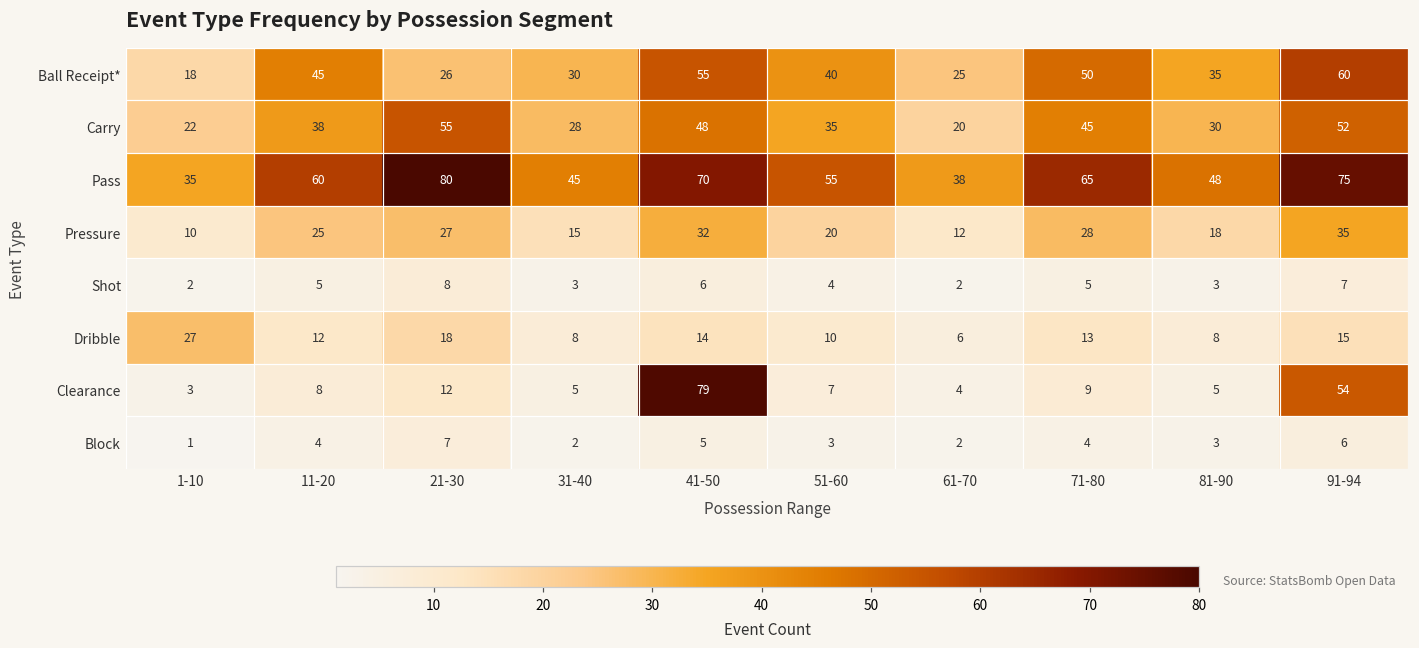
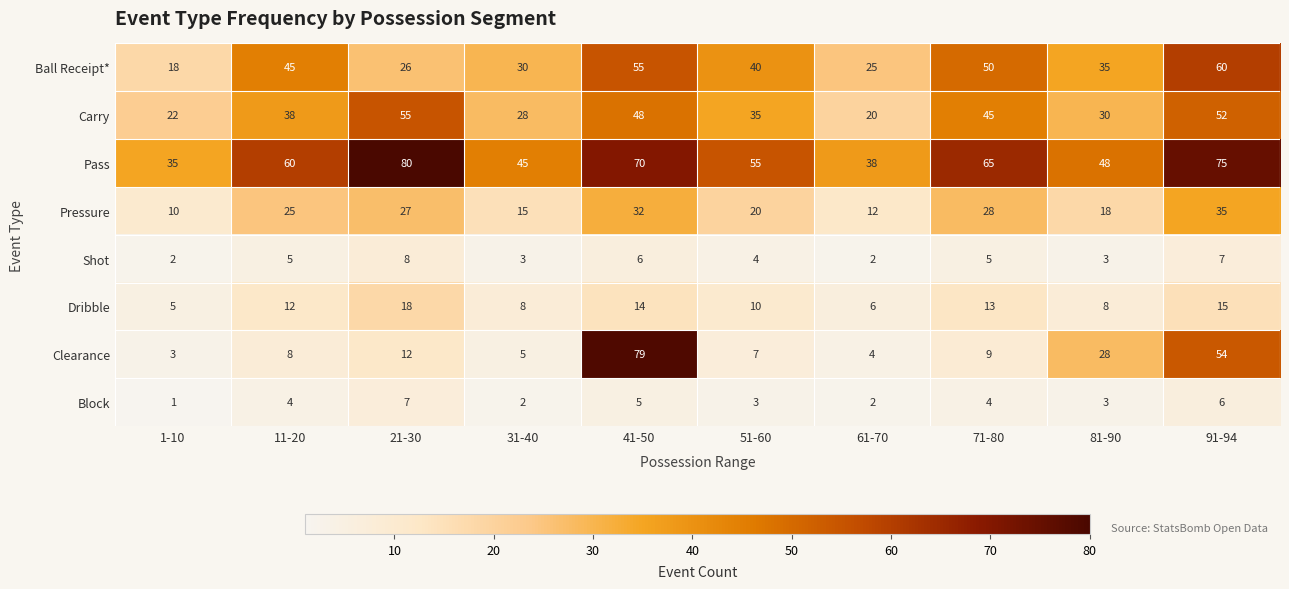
Dribble, 1-10: 27 -> 5
Clearance, 81-90: 5 -> 28
